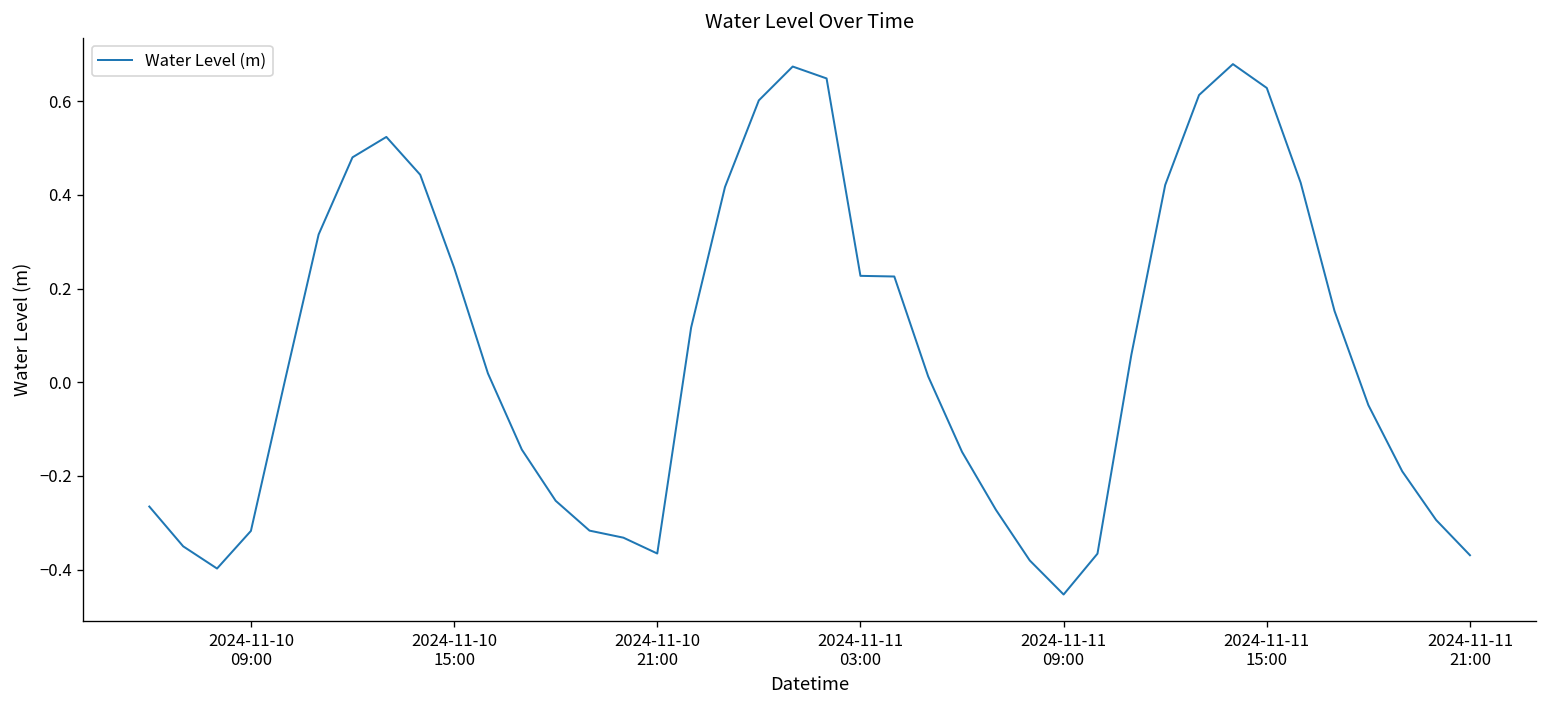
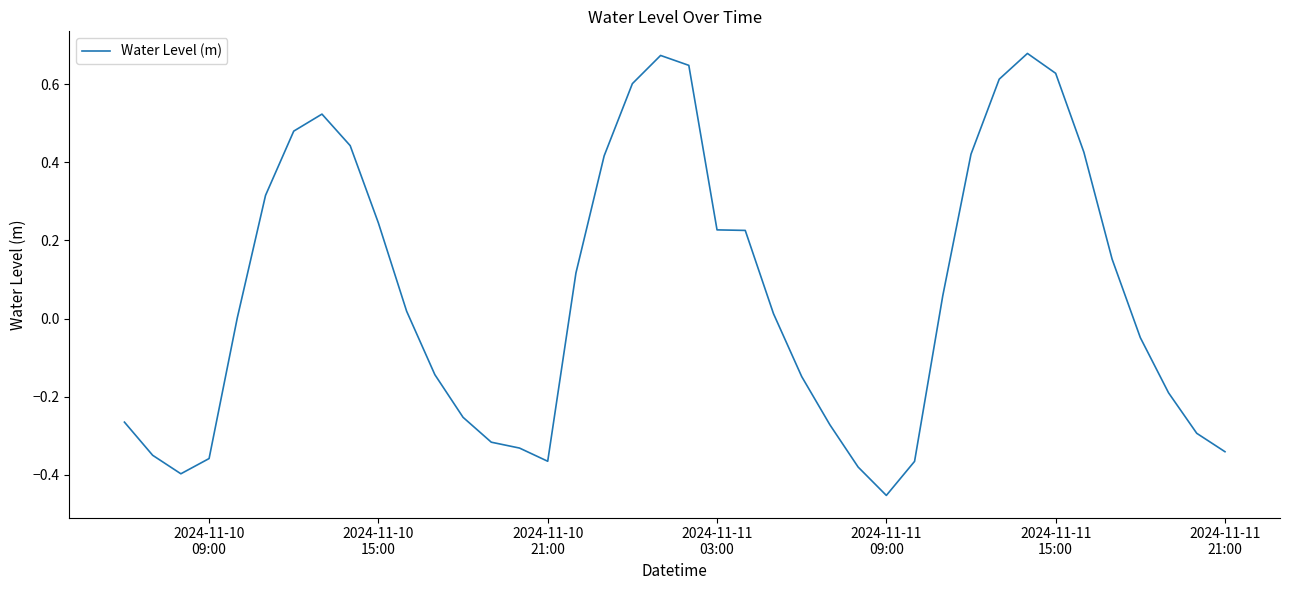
2024-11-10 09:00: -0.32 -> -0.36
2024-11-11 21:00: -0.37 -> -0.34
